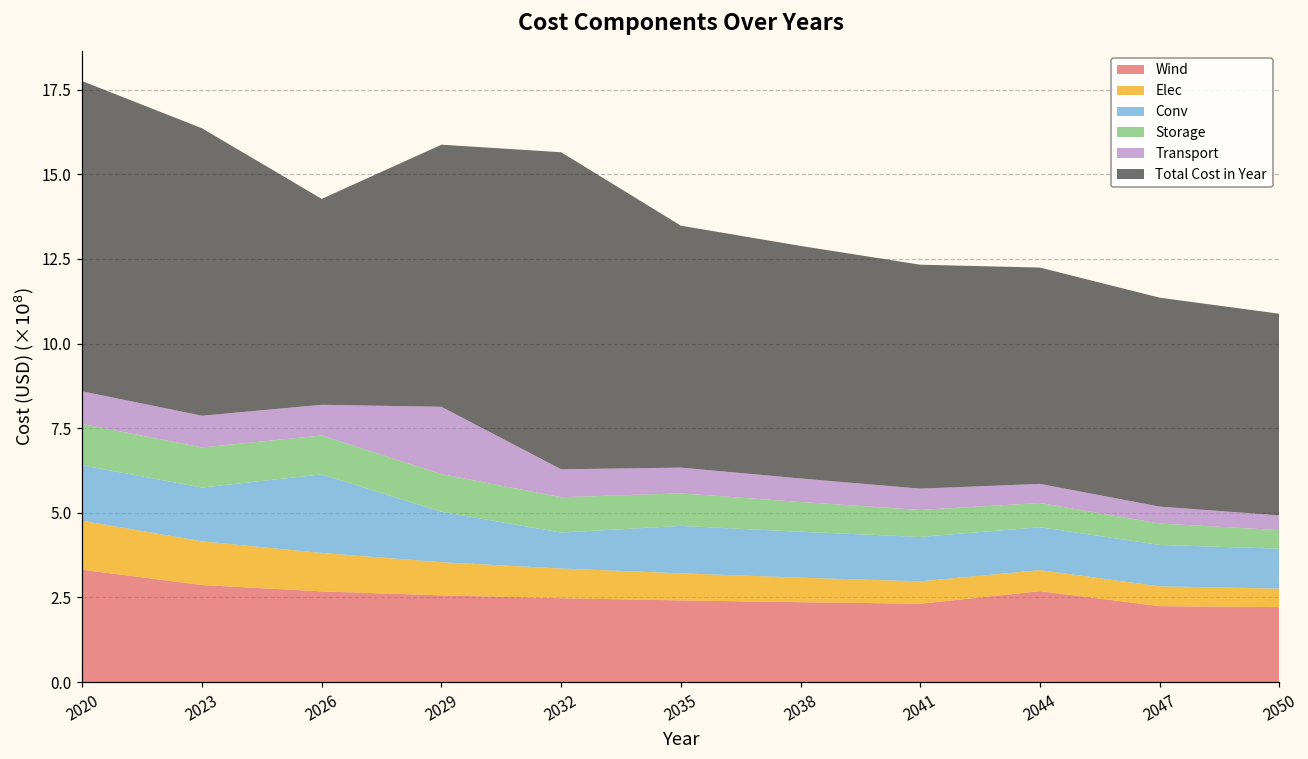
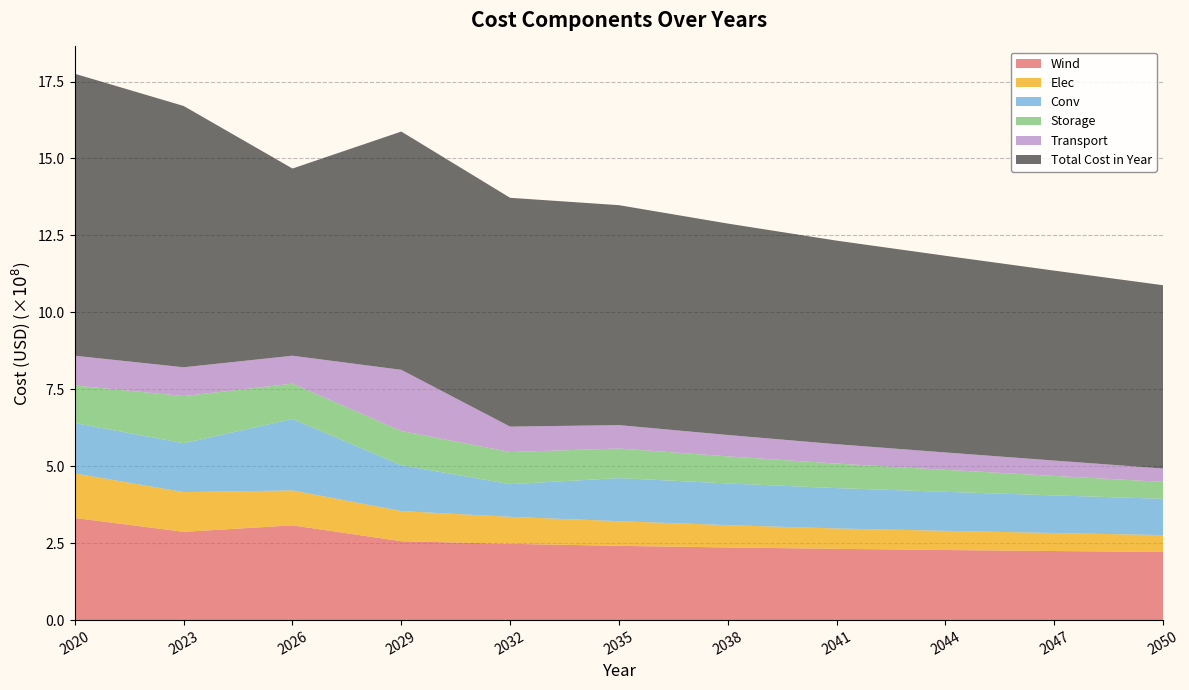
Storage, 2023: 1.2 -> 1.5
Wind, 2026: 2.7 -> 3.1
Total Cost in Year, 2032: 9.4 -> 7.4
Wind, 2044: 2.7 -> 2.3
